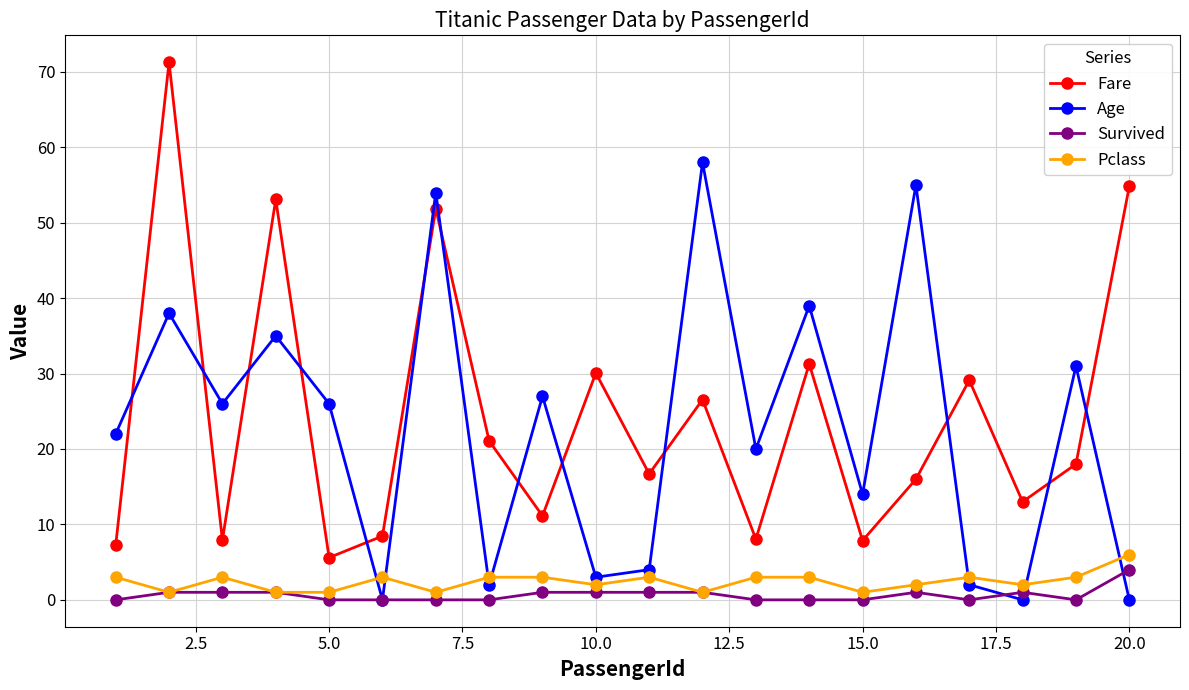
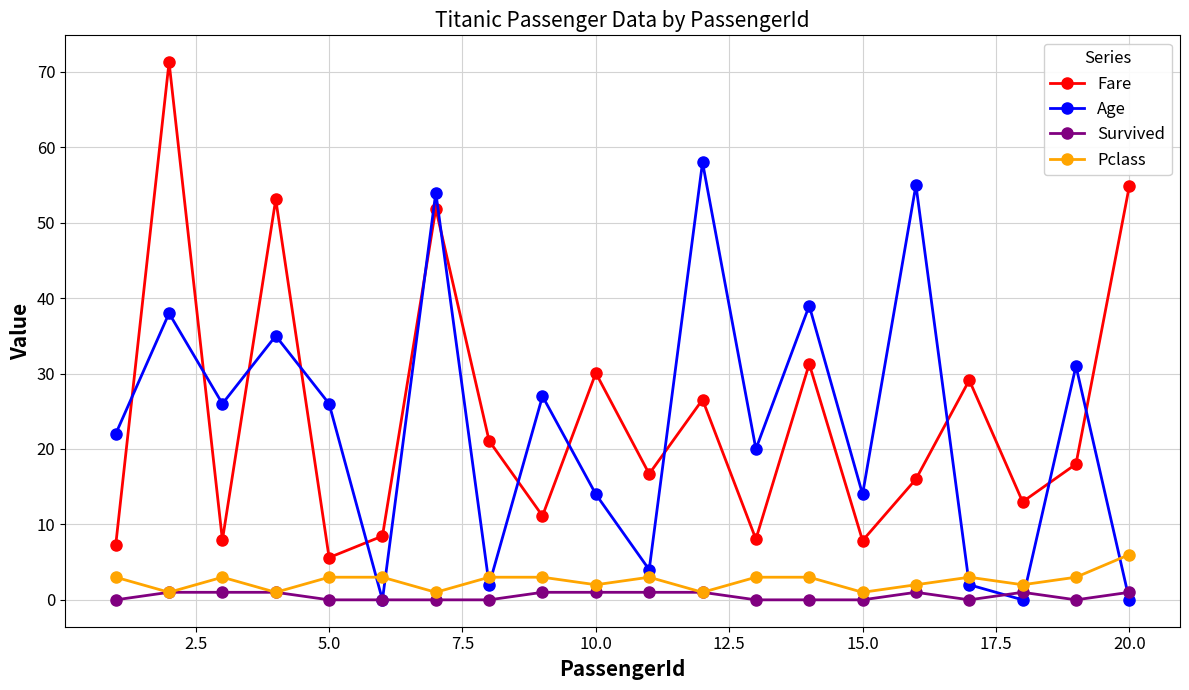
Pclass, 5.0: 1 -> 3
Age, 10.0: 3 -> 14
Survived, 20.0: 4 -> 1
